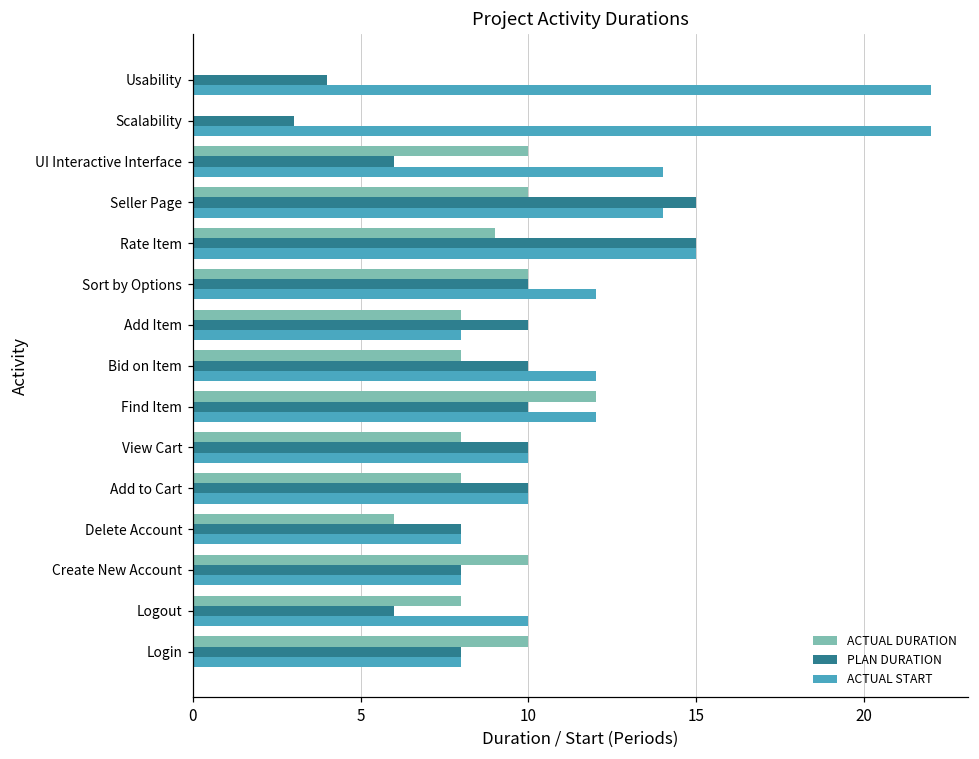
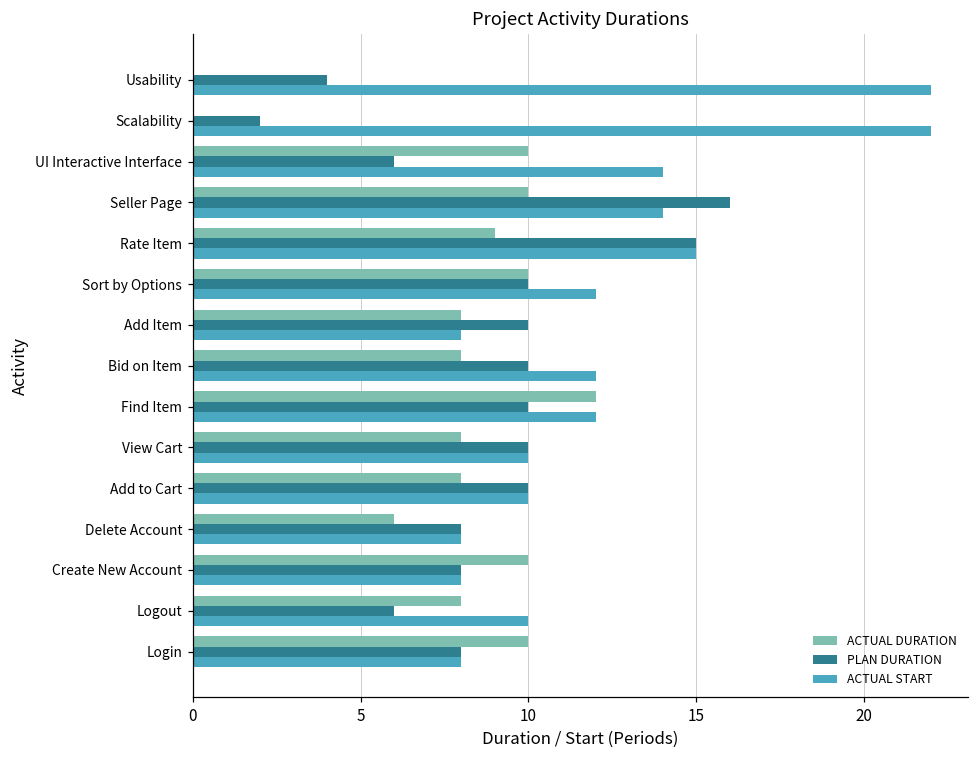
PLAN DURATION, Scalability: 3 -> 2
PLAN DURATION, Seller Page: 15 -> 16
